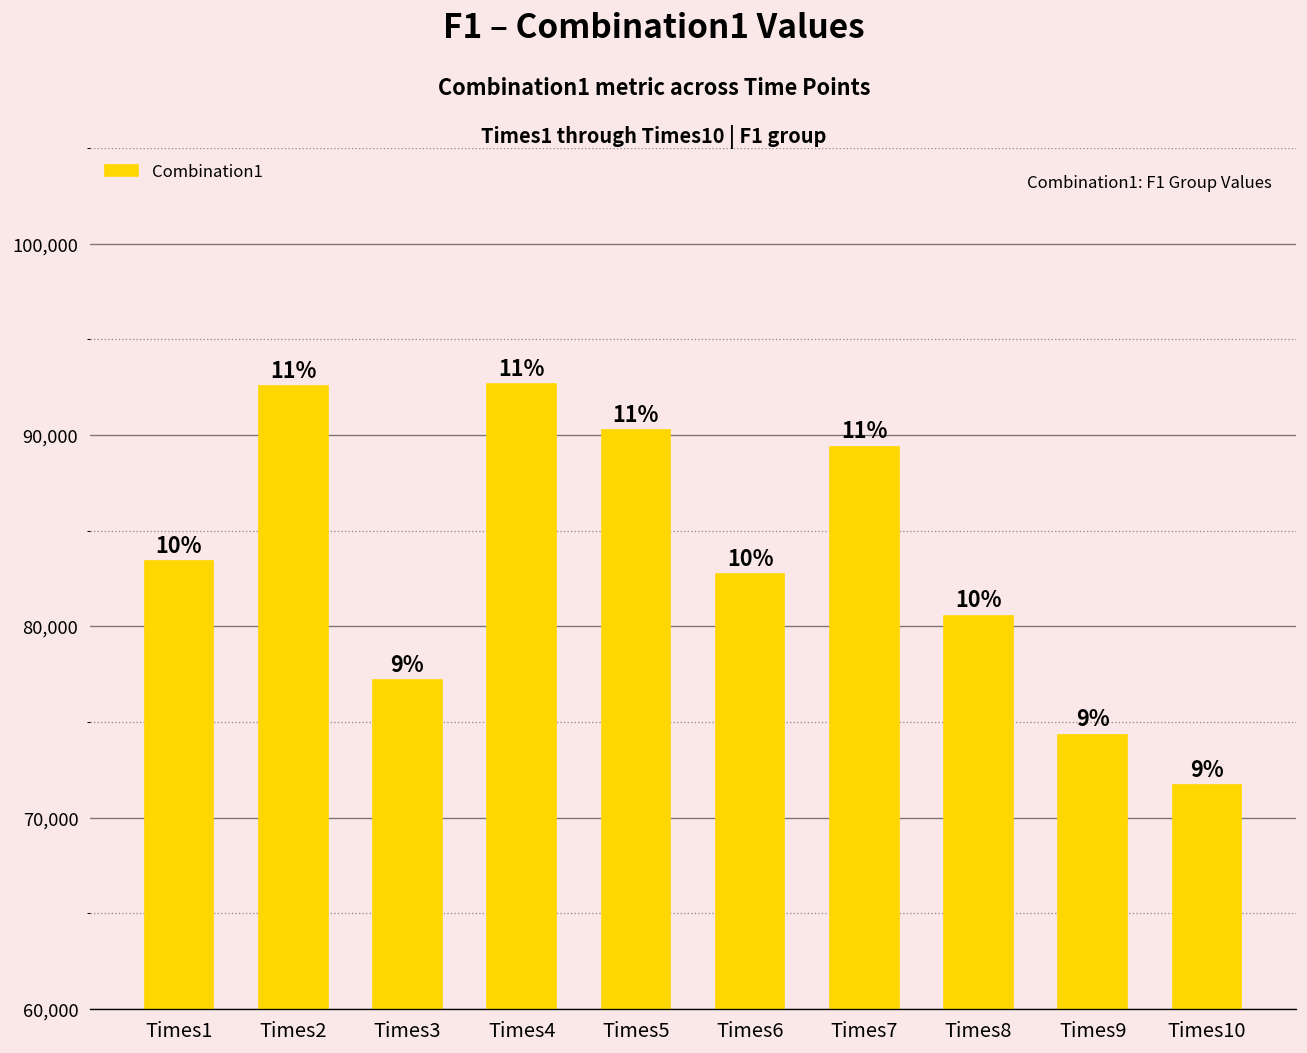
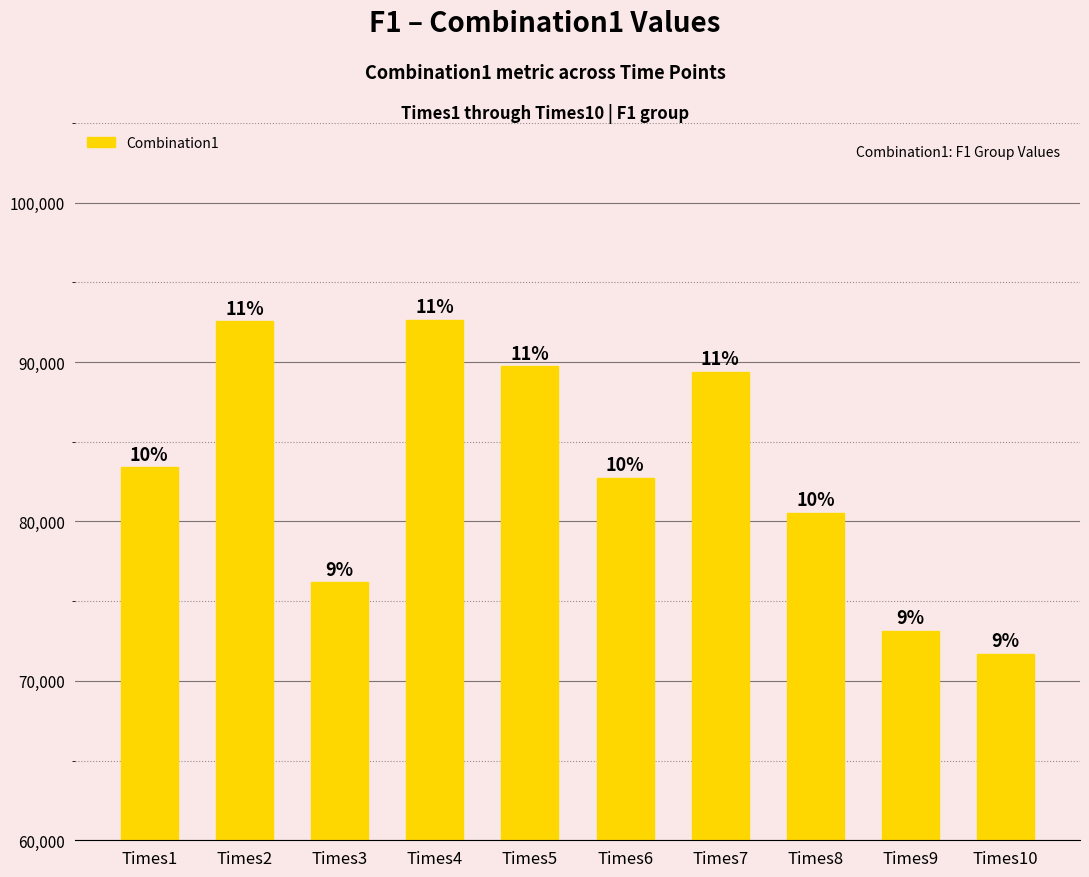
Times3: 77,200 -> 76,200
Times5: 90,300 -> 89,800
Times9: 74,300 -> 73,200
